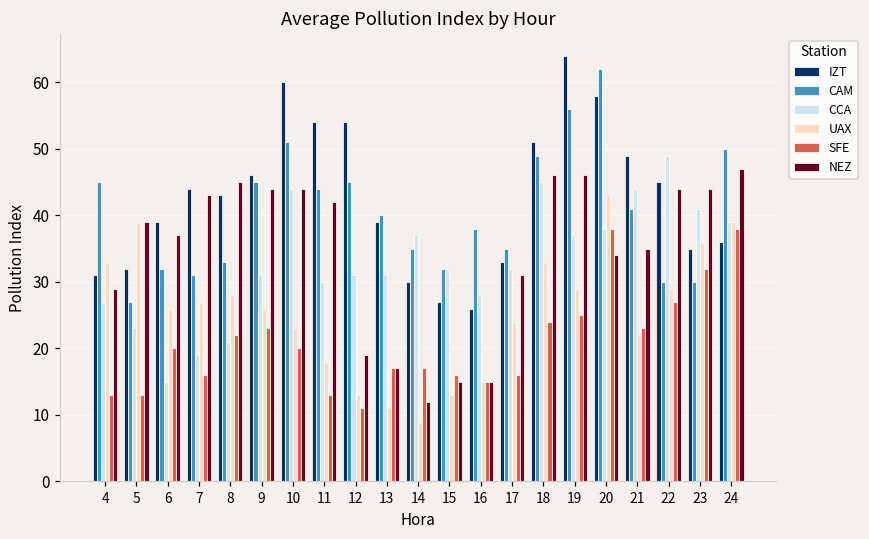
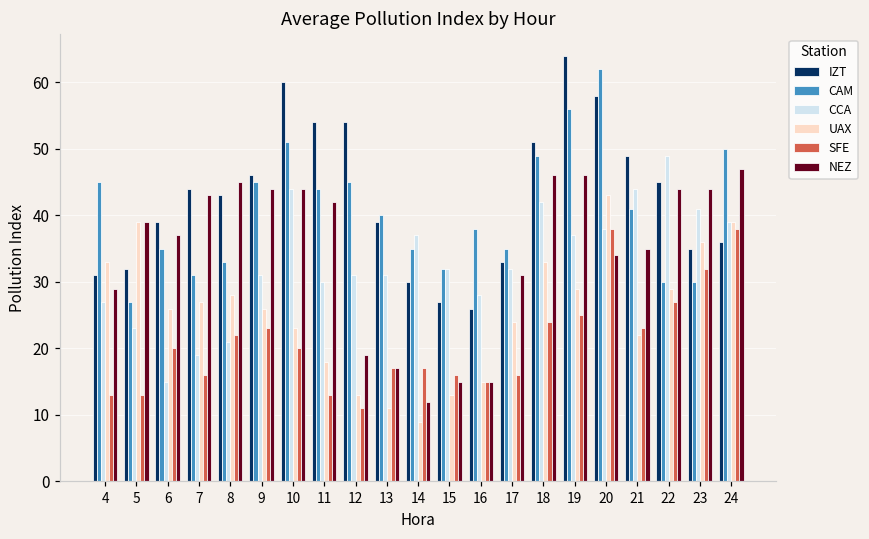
CAM, 6: 32 -> 35
CCA, 18: 45 -> 42
